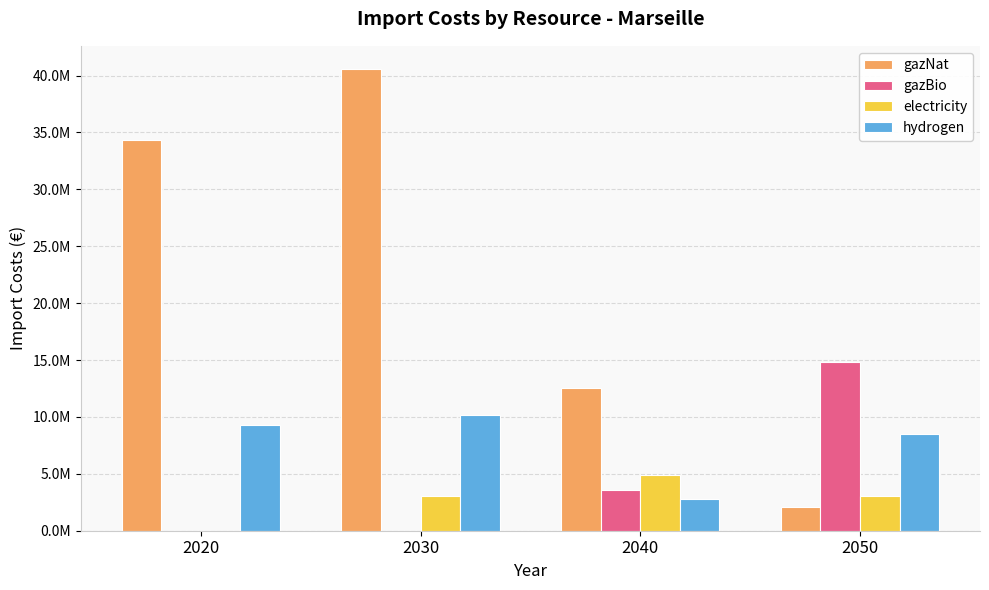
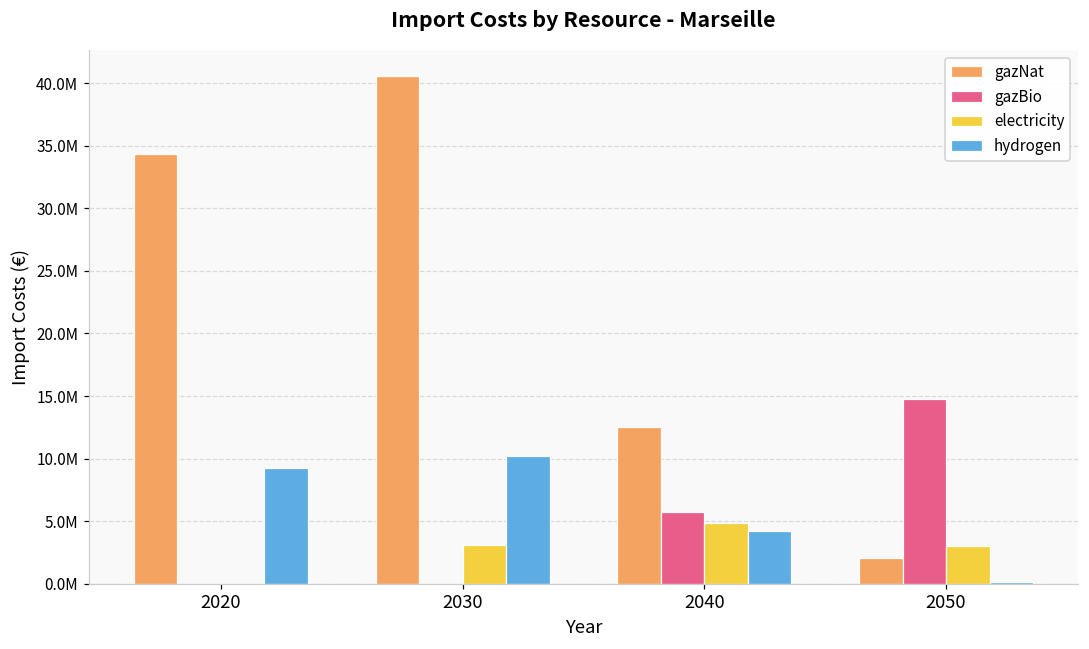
gazBio, 2040: 3600000 -> 5700000
hydrogen, 2040: 2800000 -> 4200000
hydrogen, 2050: 8500000 -> 200000
